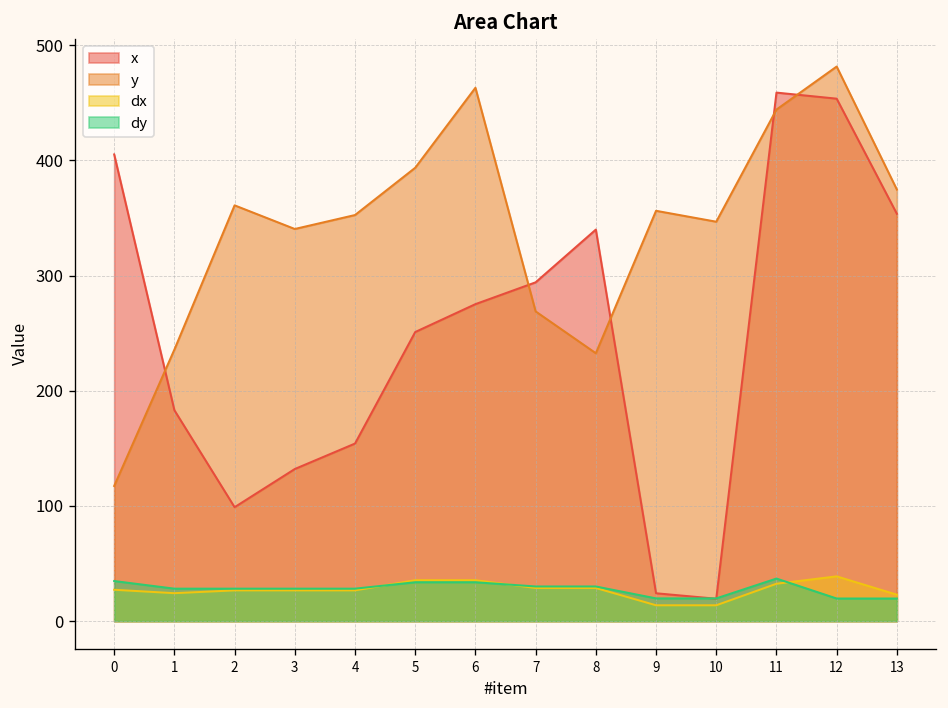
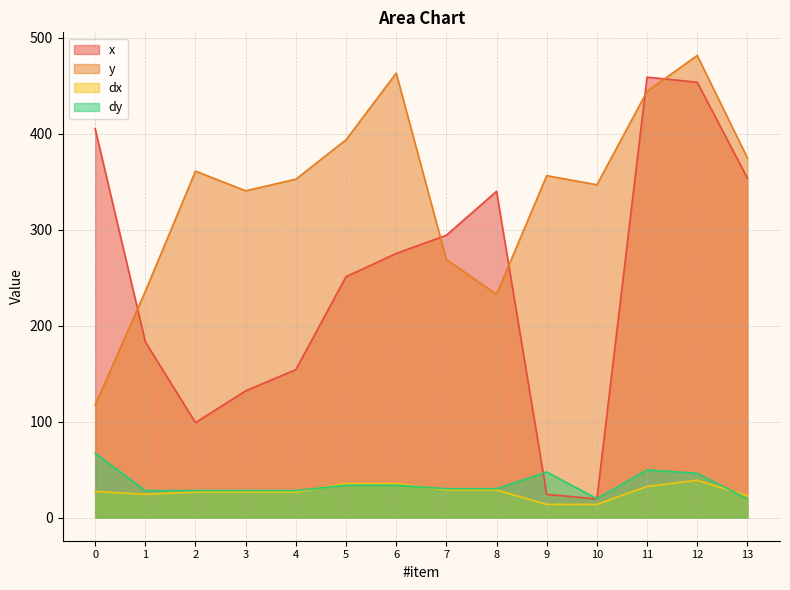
dy, 0: 30 -> 70
dy, 9: 20 -> 50
dy, 11: 40 -> 50
dy, 12: 20 -> 50
